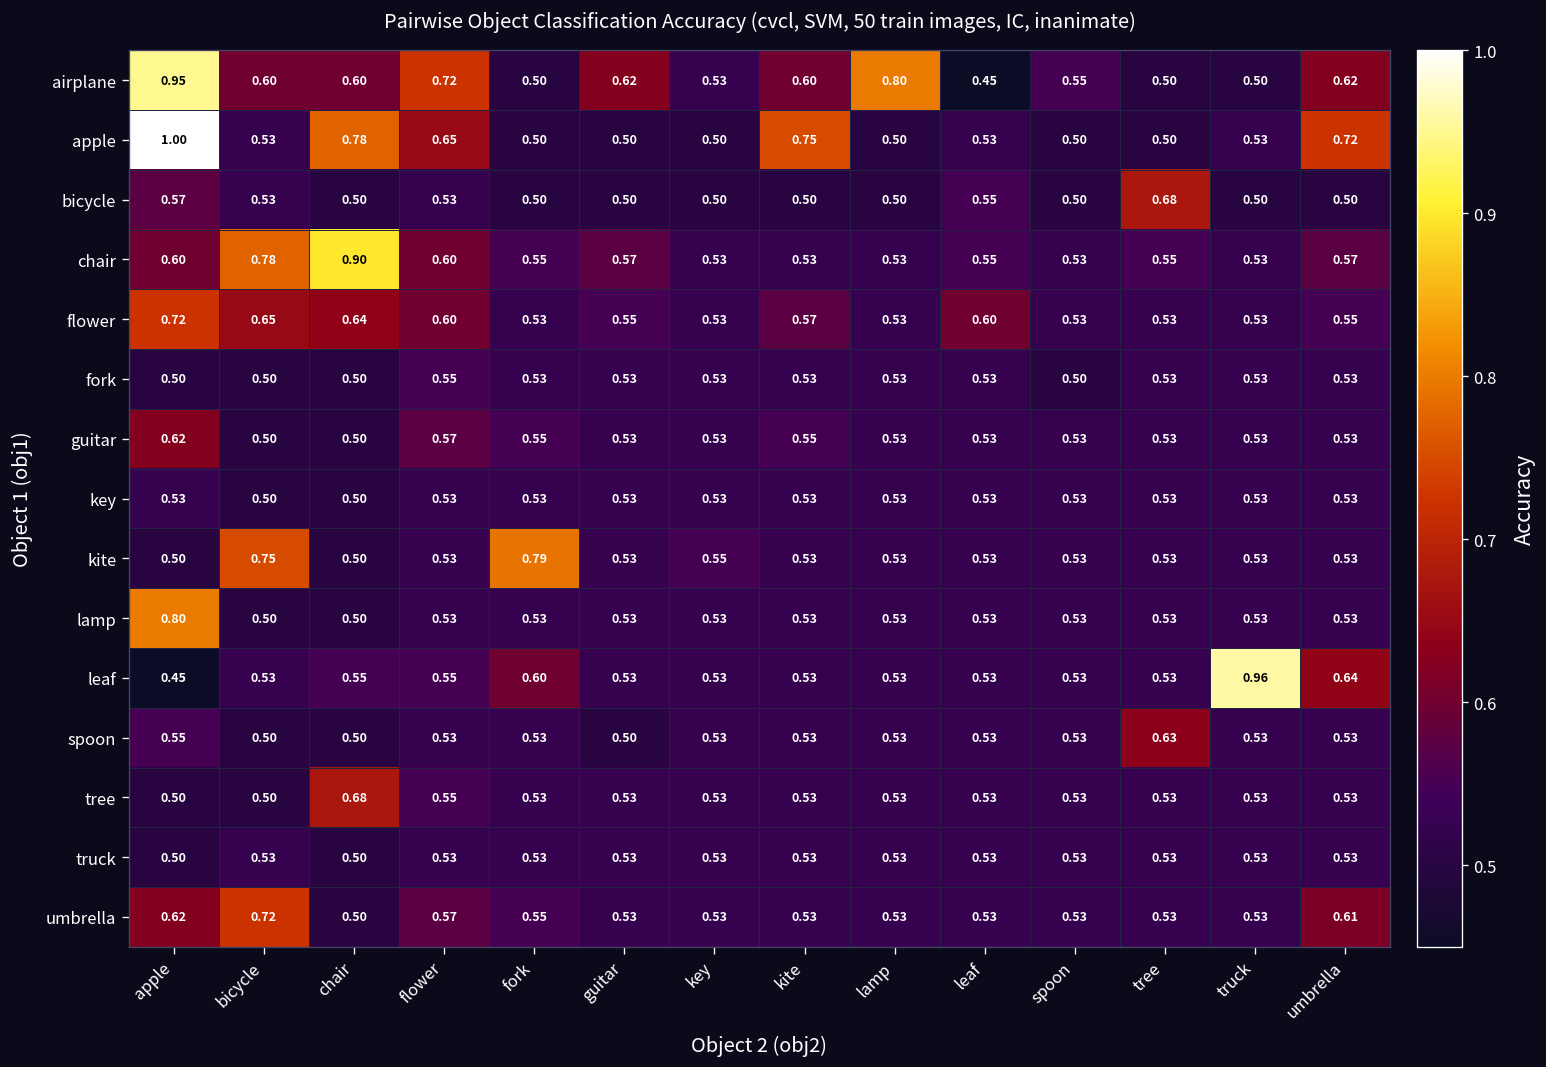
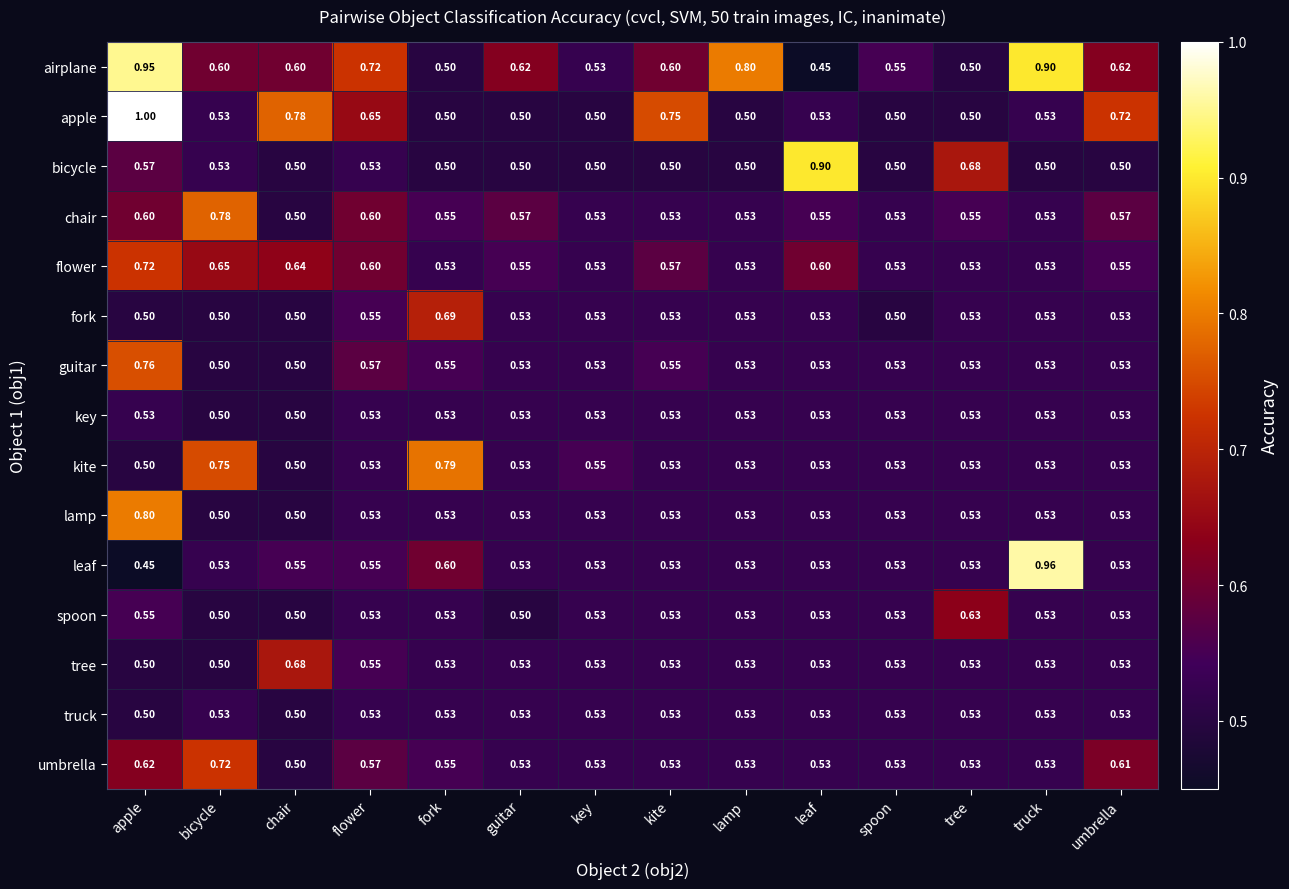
airplane, truck: 0.50 -> 0.90
bicycle, leaf: 0.55 -> 0.90
chair, chair: 0.90 -> 0.50
fork, fork: 0.53 -> 0.69
guitar, apple: 0.62 -> 0.76
leaf, umbrella: 0.64 -> 0.53
